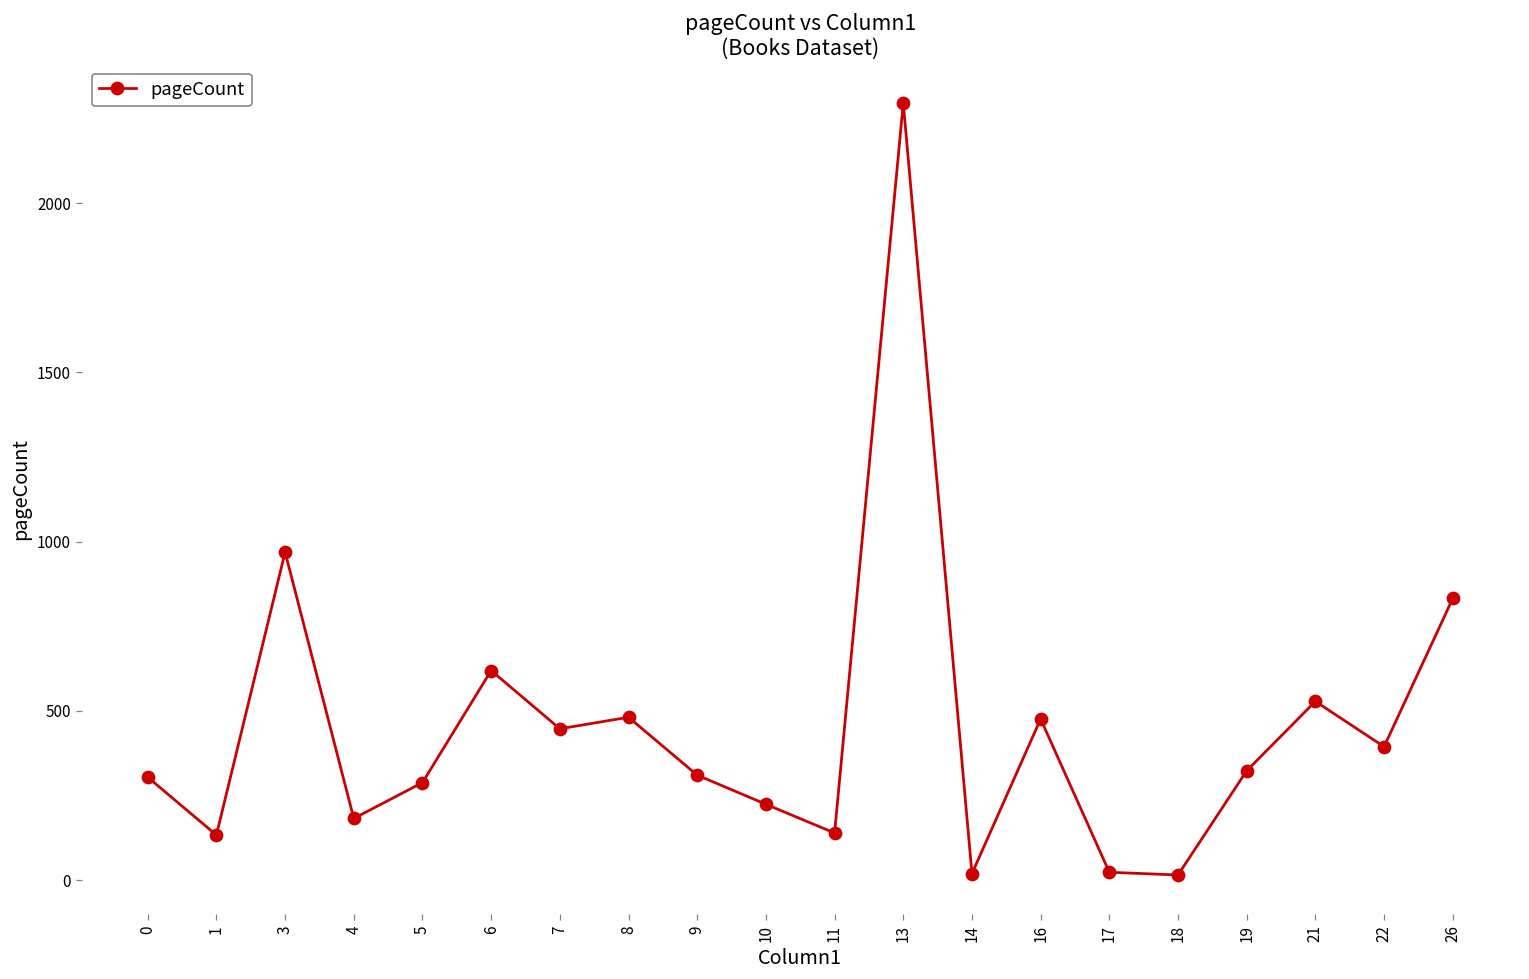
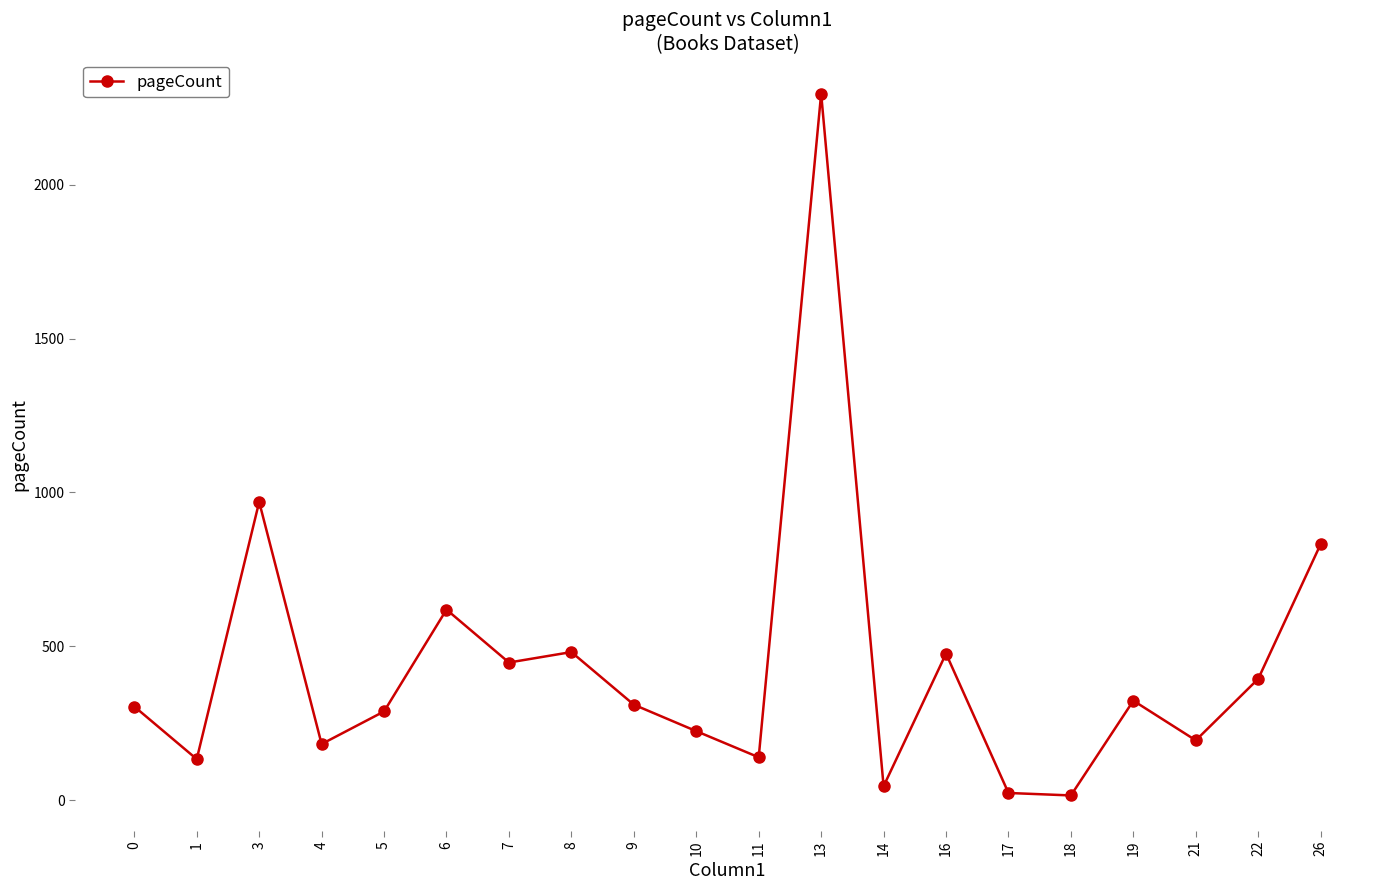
14: 20 -> 50
21: 530 -> 190
